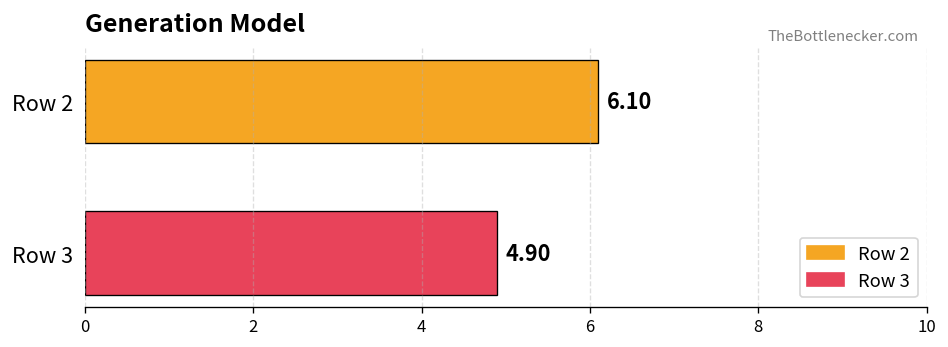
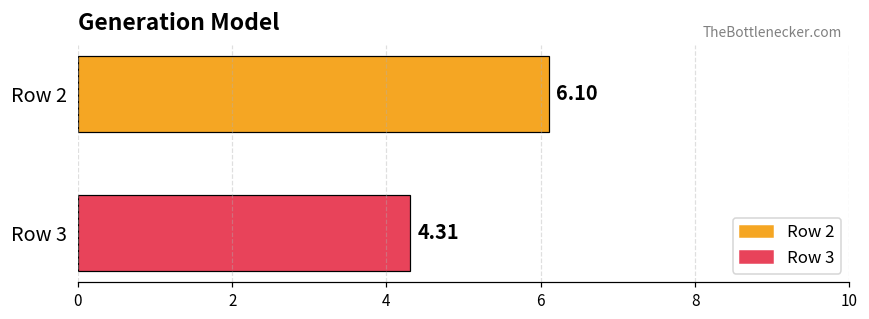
Row 3: 4.90 -> 4.31
